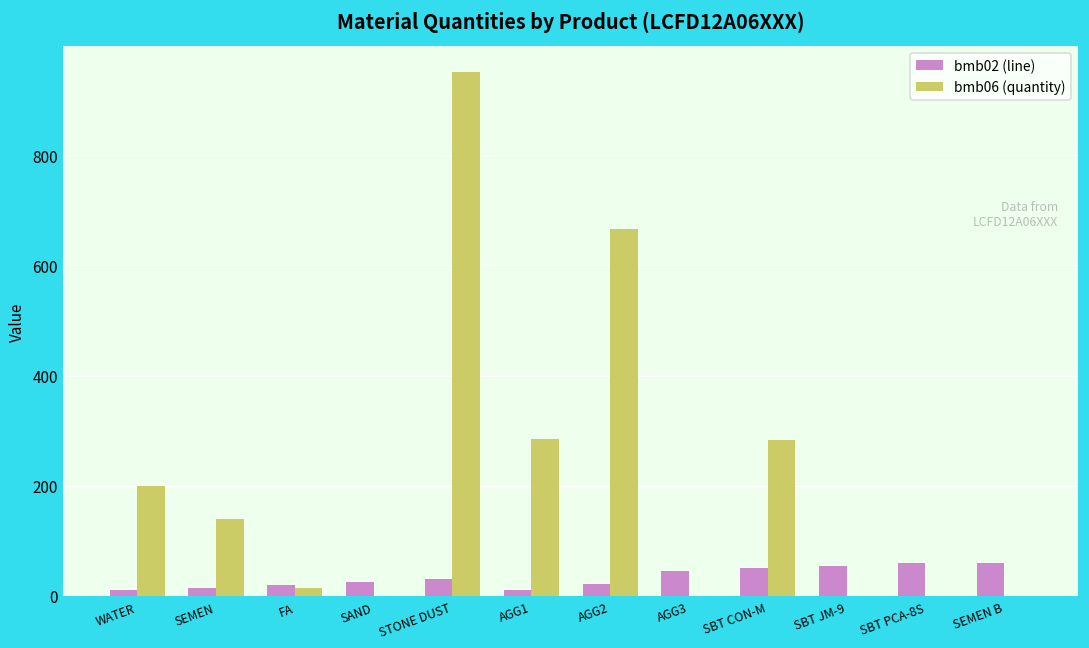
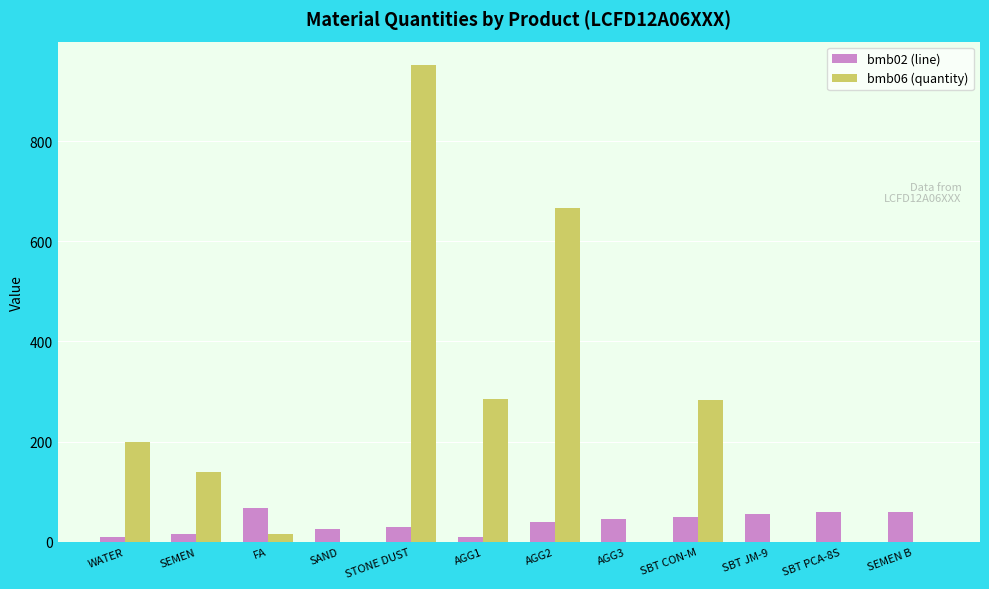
bmb02 (line), FA: 20 -> 70
bmb02 (line), AGG2: 20 -> 40
